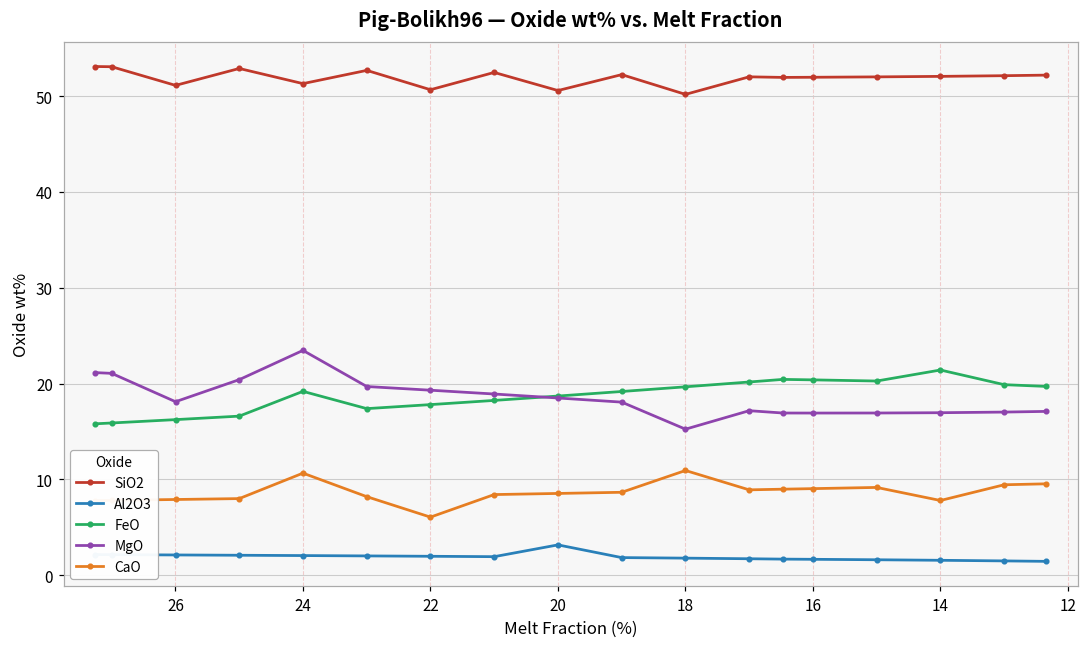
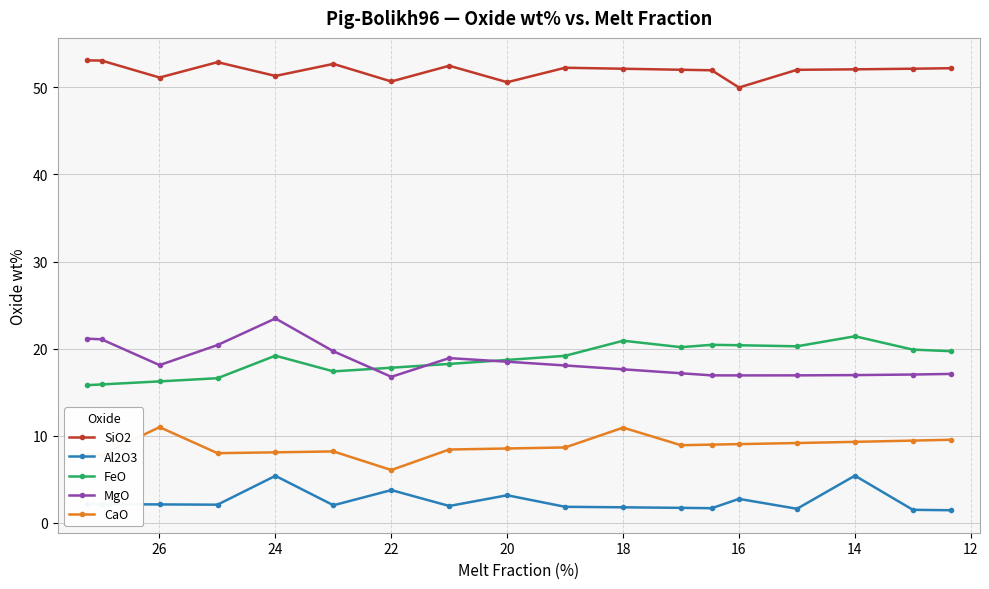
CaO, 26: 8 -> 11
Al2O3, 24: 2 -> 5
CaO, 24: 11 -> 8
Al2O3, 22: 2 -> 4
MgO, 22: 19 -> 17
SiO2, 18: 50 -> 52
FeO, 18: 20 -> 21
MgO, 18: 15 -> 18
SiO2, 16: 52 -> 50
Al2O3, 16: 2 -> 3
Al2O3, 14: 2 -> 5
CaO, 14: 8 -> 9
